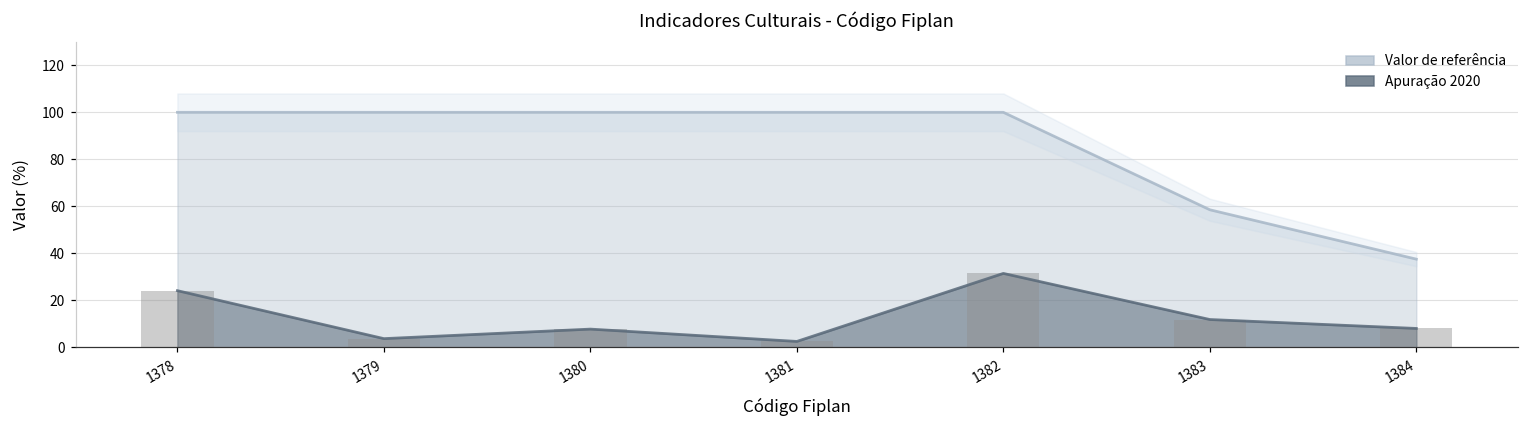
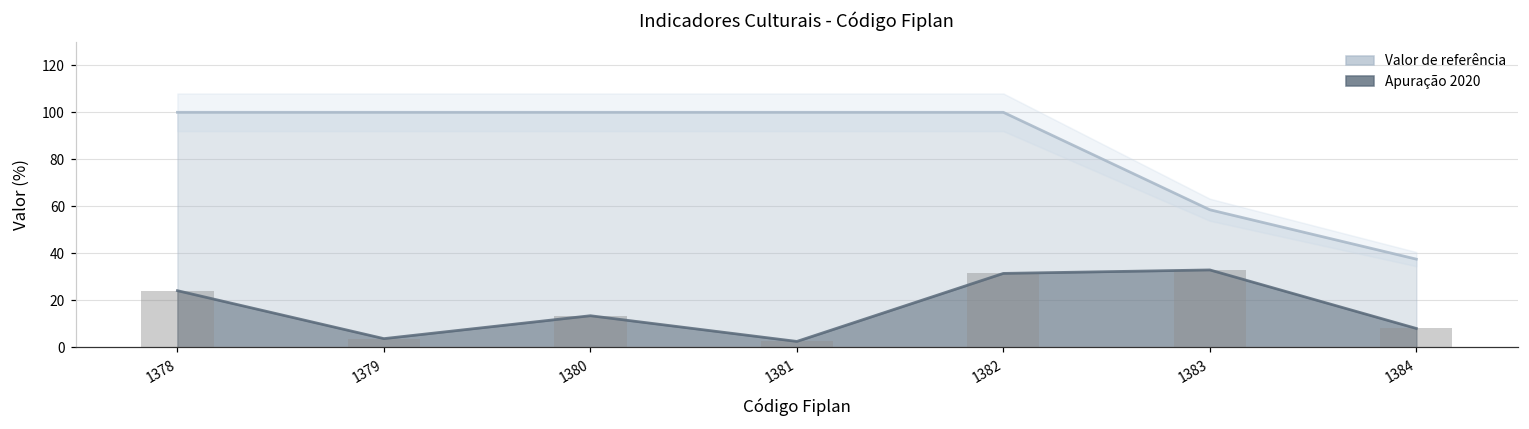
Apuração 2020, 1380: 8 -> 13
Apuração 2020, 1383: 12 -> 33
